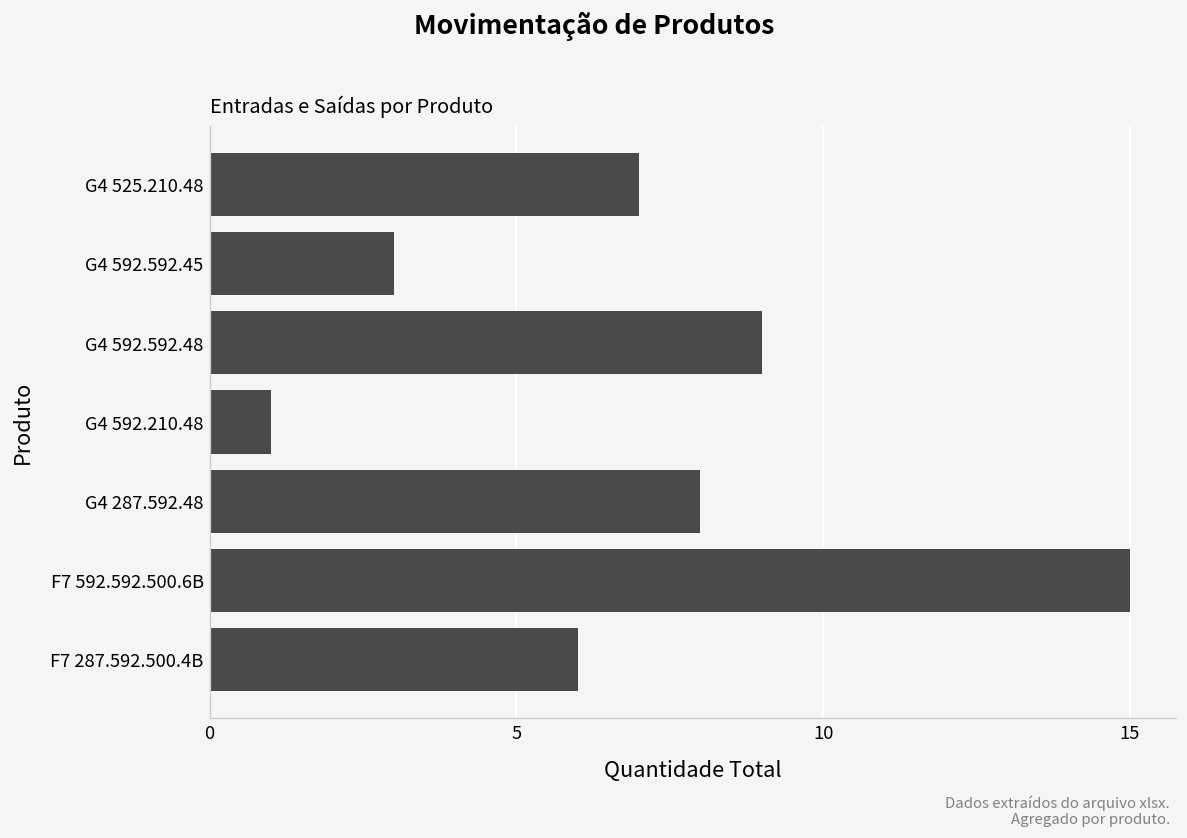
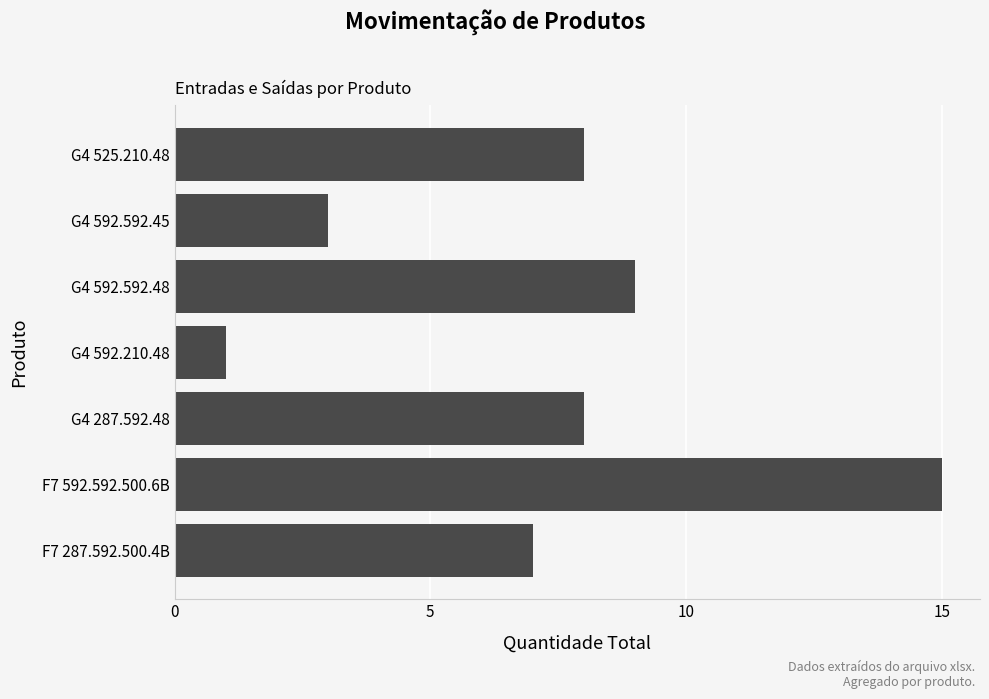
G4 525.210.48: 7 -> 8
F7 287.592.500.4B: 6 -> 7
